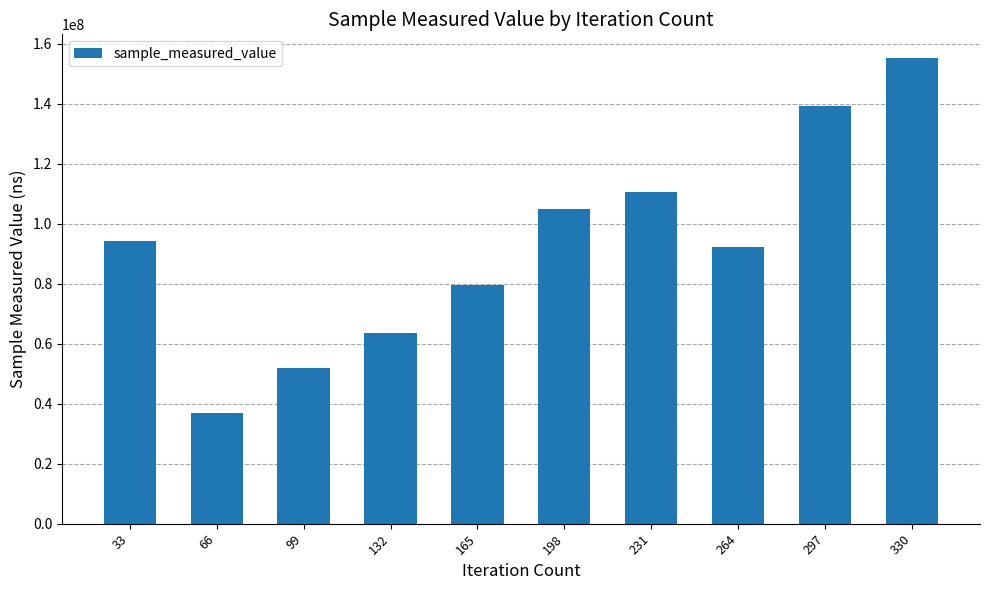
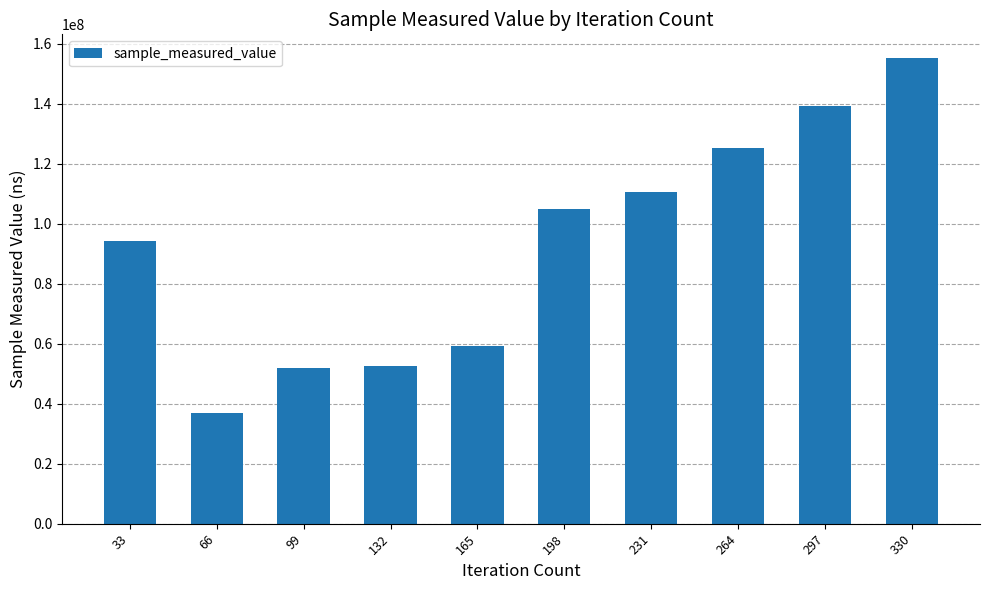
132: 64000000 -> 52000000
165: 79000000 -> 59000000
264: 92000000 -> 125000000
